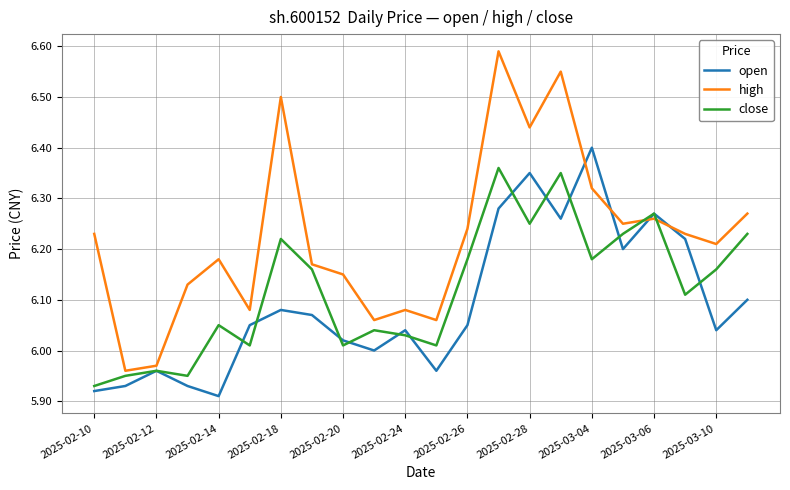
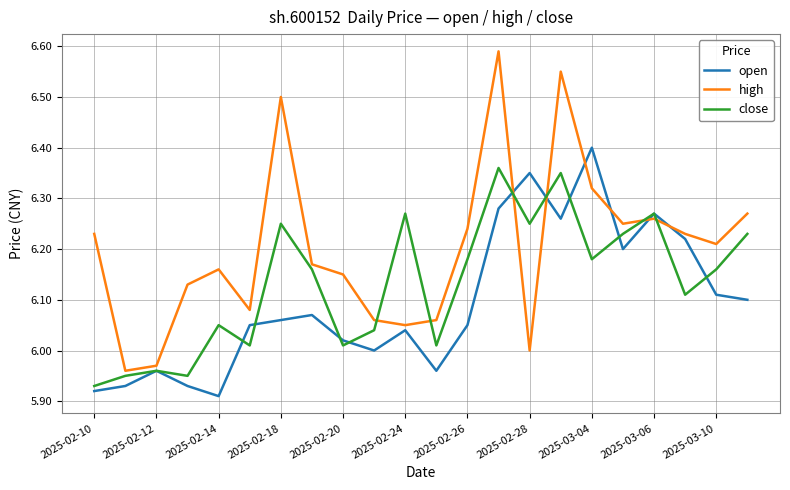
high, 2025-02-14: 6.18 -> 6.16
open, 2025-02-18: 6.08 -> 6.06
close, 2025-02-18: 6.22 -> 6.25
high, 2025-02-24: 6.08 -> 6.05
close, 2025-02-24: 6.03 -> 6.27
high, 2025-02-28: 6.44 -> 6.00
open, 2025-03-10: 6.04 -> 6.11
